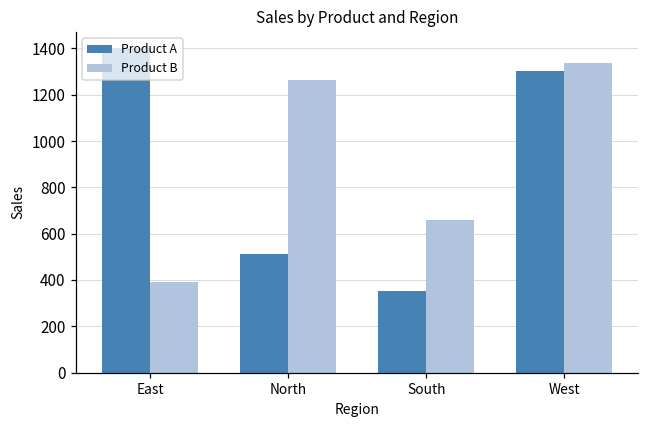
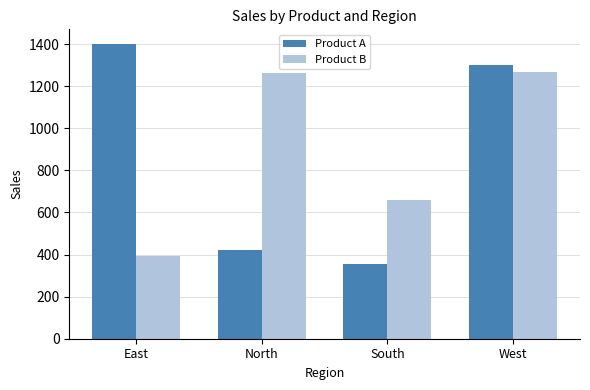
Product A, North: 510 -> 420
Product B, West: 1340 -> 1270
